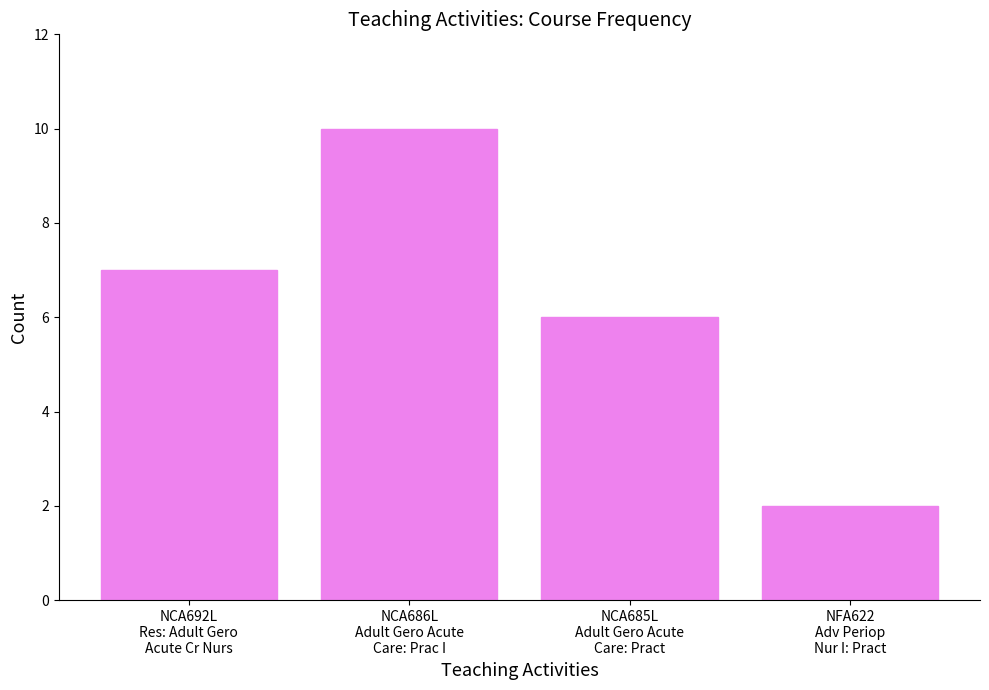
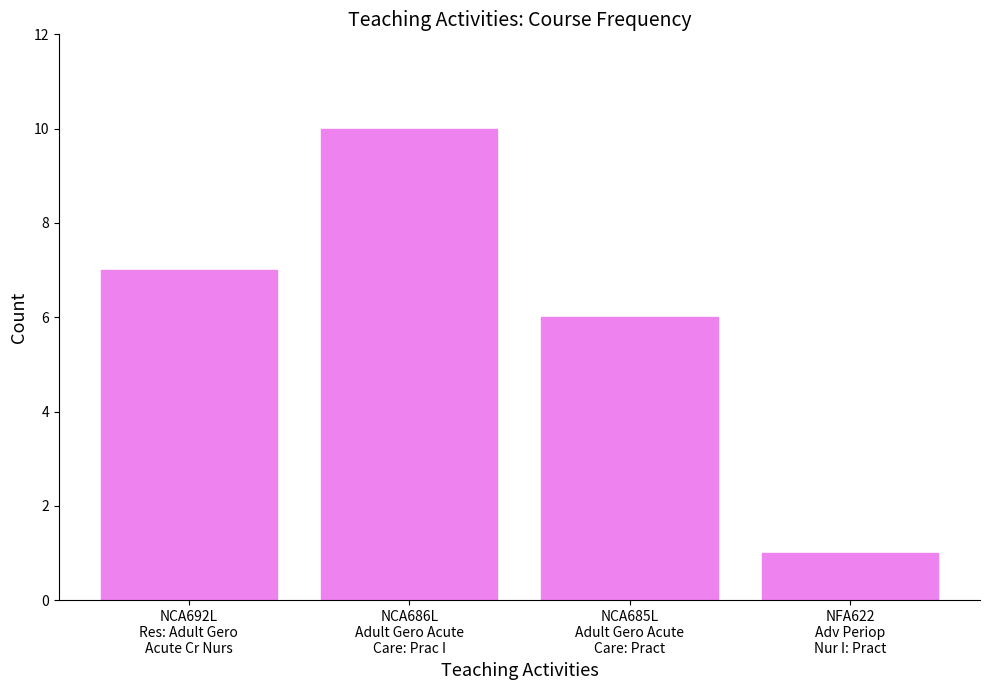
NFA622 Adv Periop Nur I: Pract: 2 -> 1
